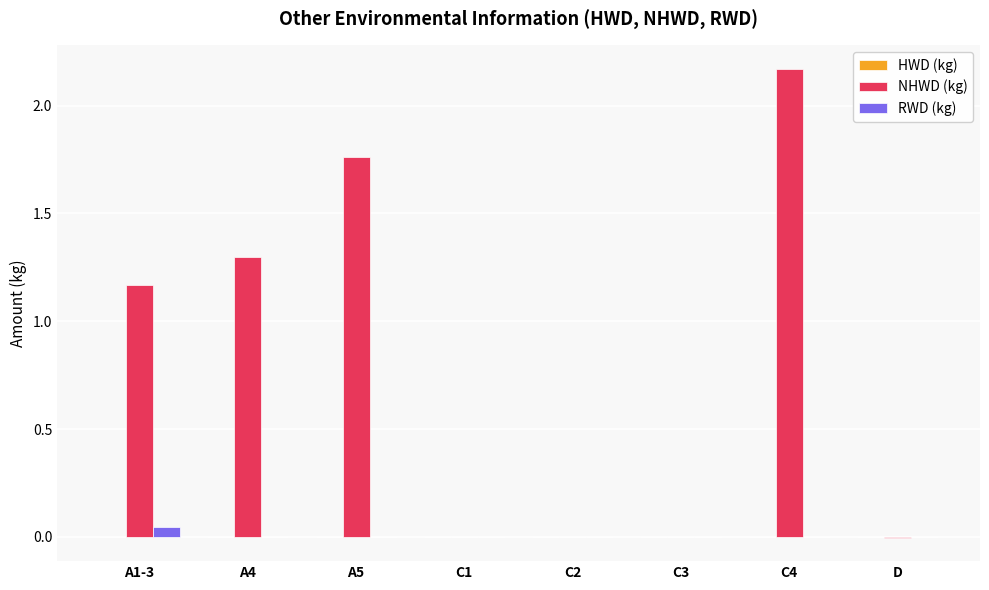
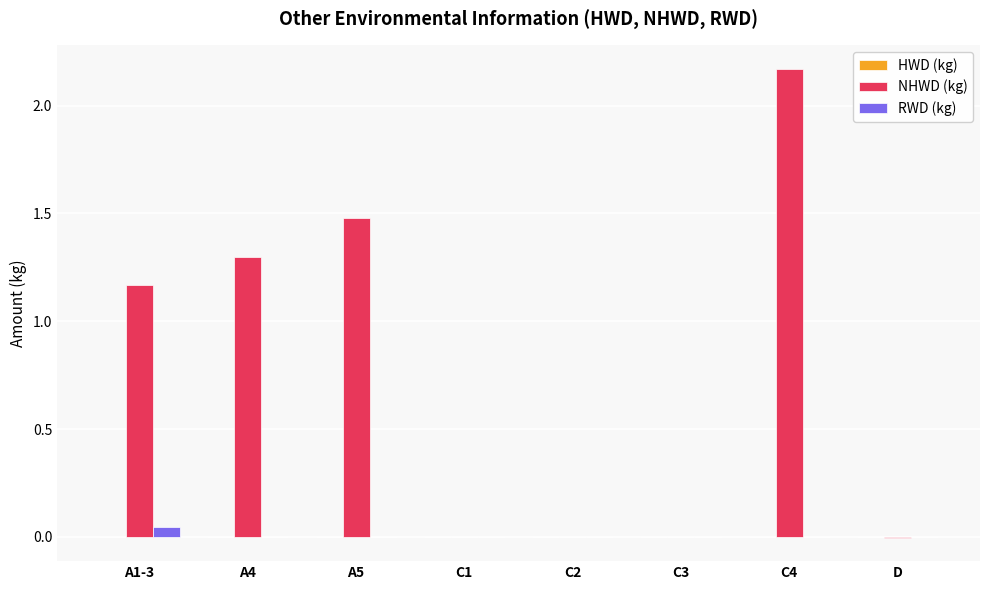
NHWD (kg), A5: 1.76 -> 1.48
